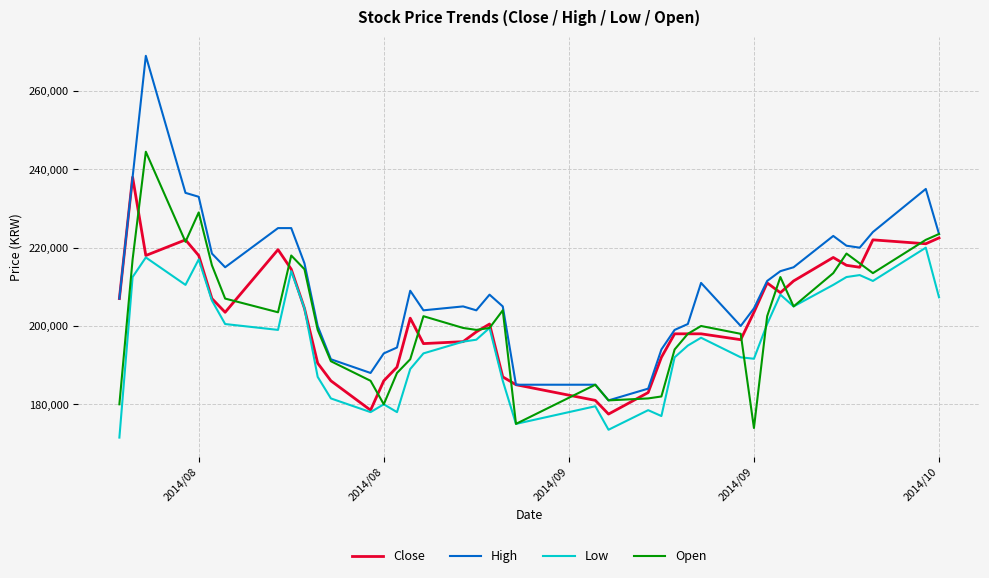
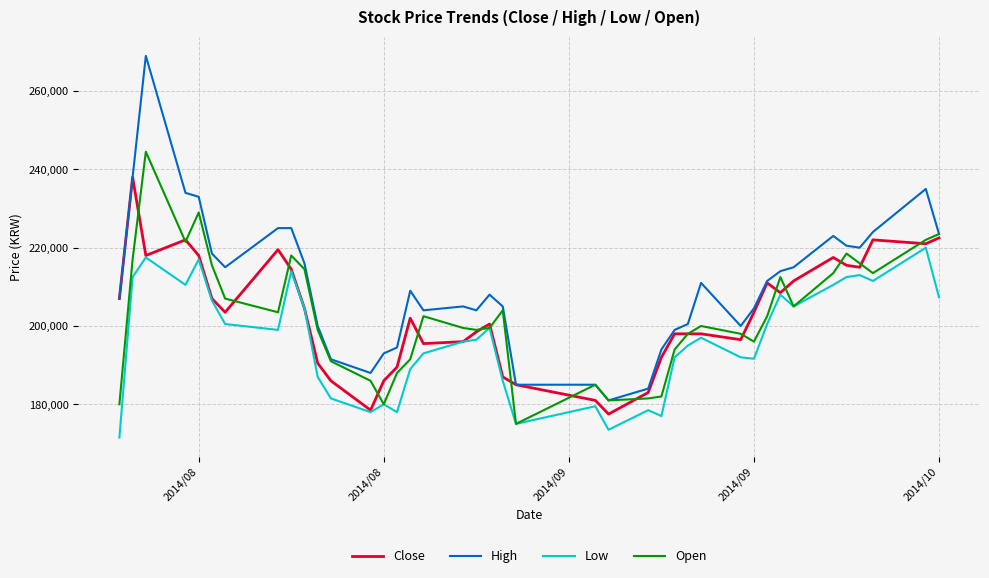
Open, 2014/09: 174,000 -> 196,000
